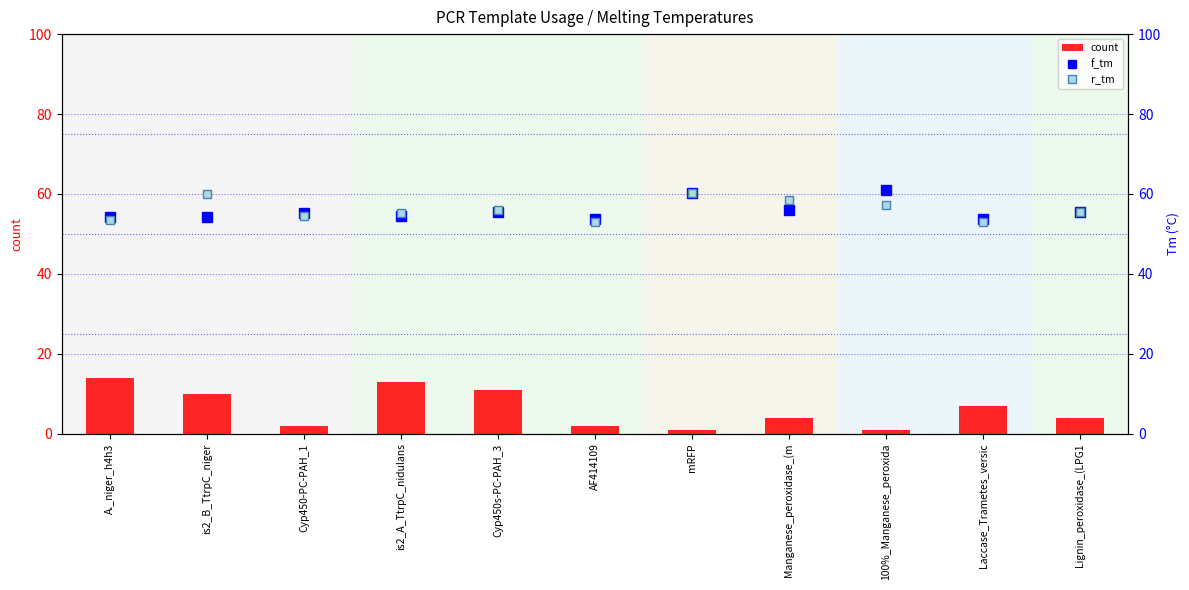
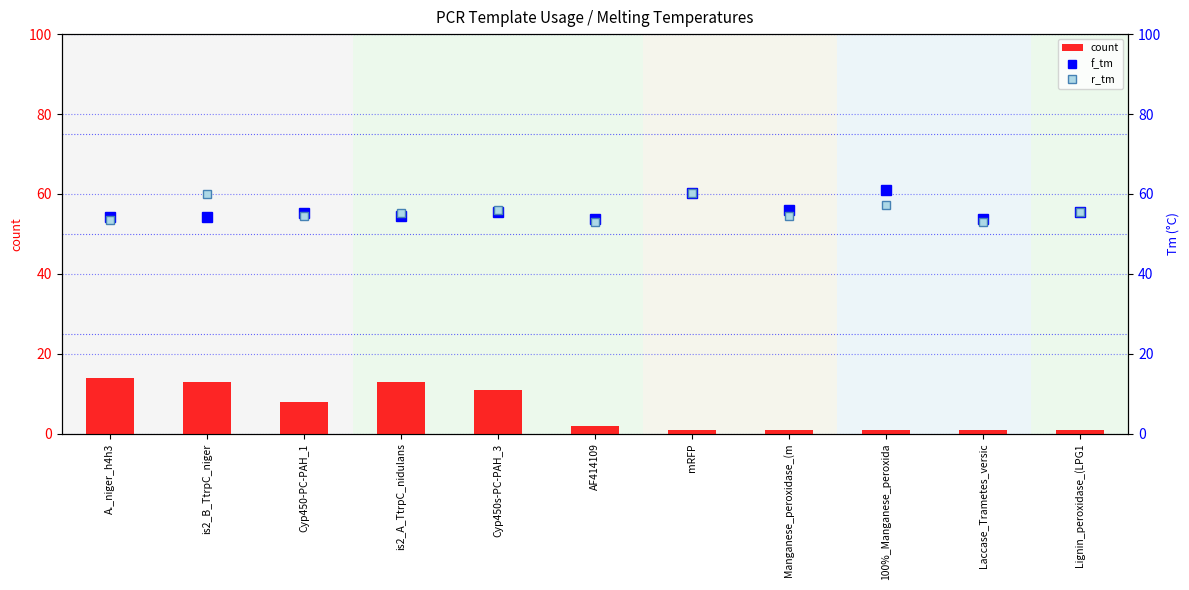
count, is2_B_TtrpC_niger: 10 -> 13
count, Cyp450-PC-PAH_1: 2 -> 8
count, Manganese_peroxidase_(m: 4 -> 1
count, Laccase_Trametes_versic: 7 -> 1
count, Lignin_peroxidase_(LPG1: 4 -> 1
r_tm, Manganese_peroxidase_(m: 59 -> 54
